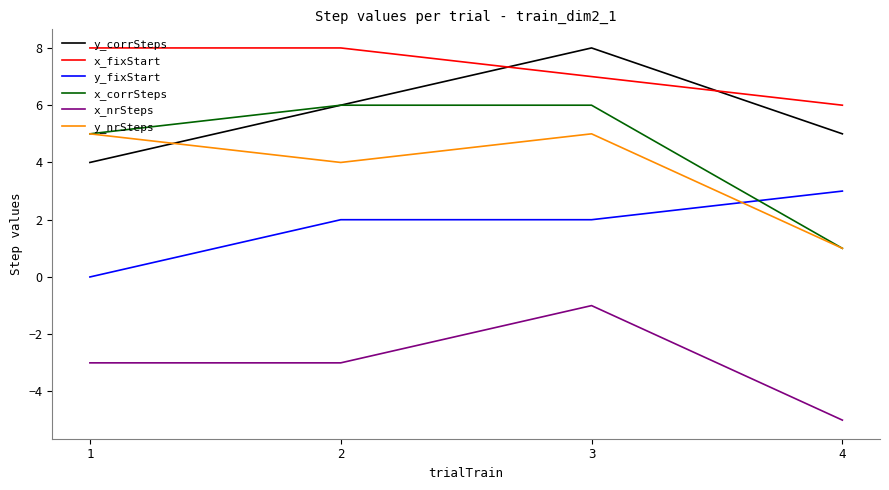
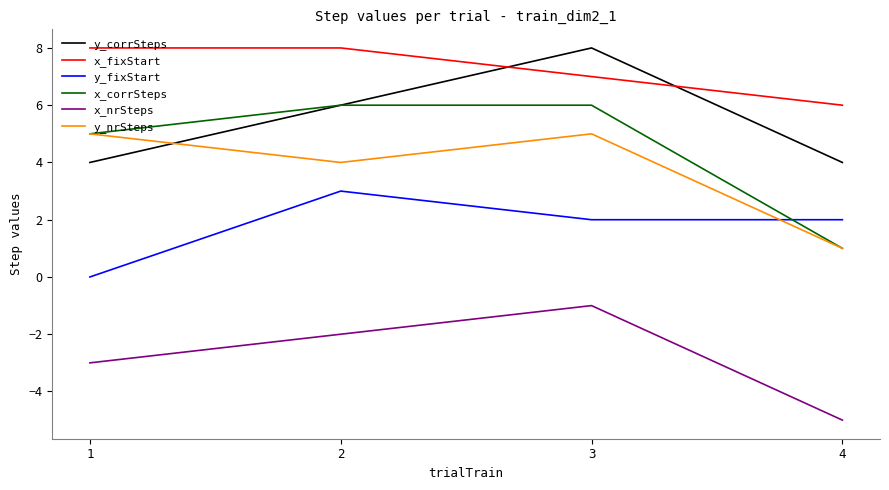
y_fixStart, 2: 2 -> 3
x_nrSteps, 2: -3 -> -2
y_corrSteps, 4: 5 -> 4
y_fixStart, 4: 3 -> 2
